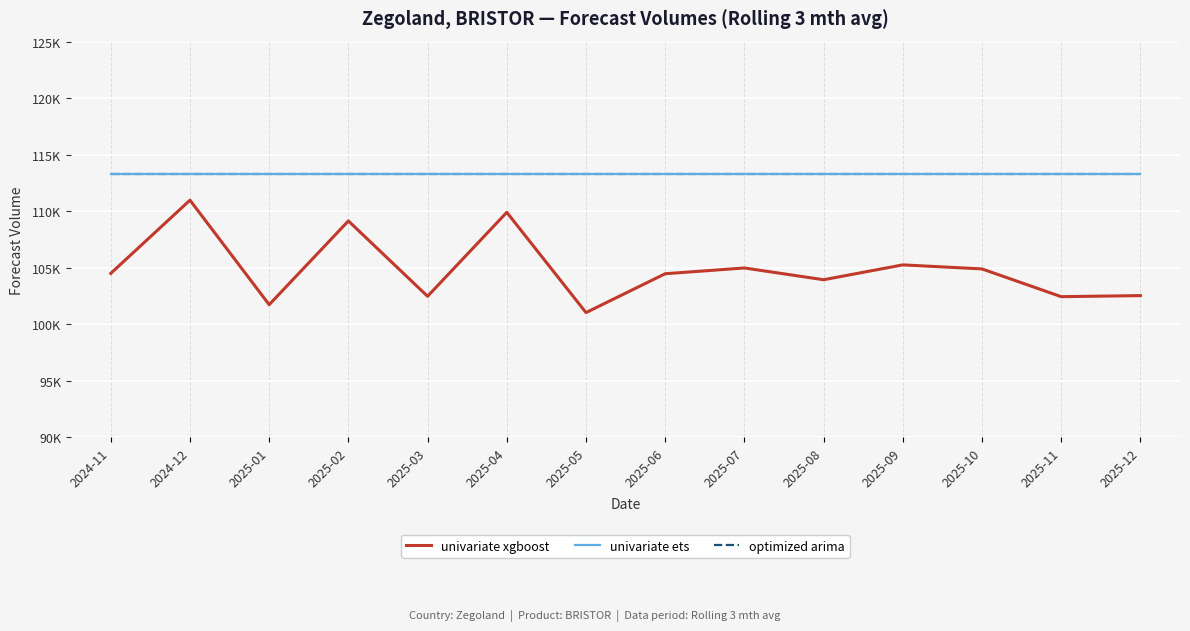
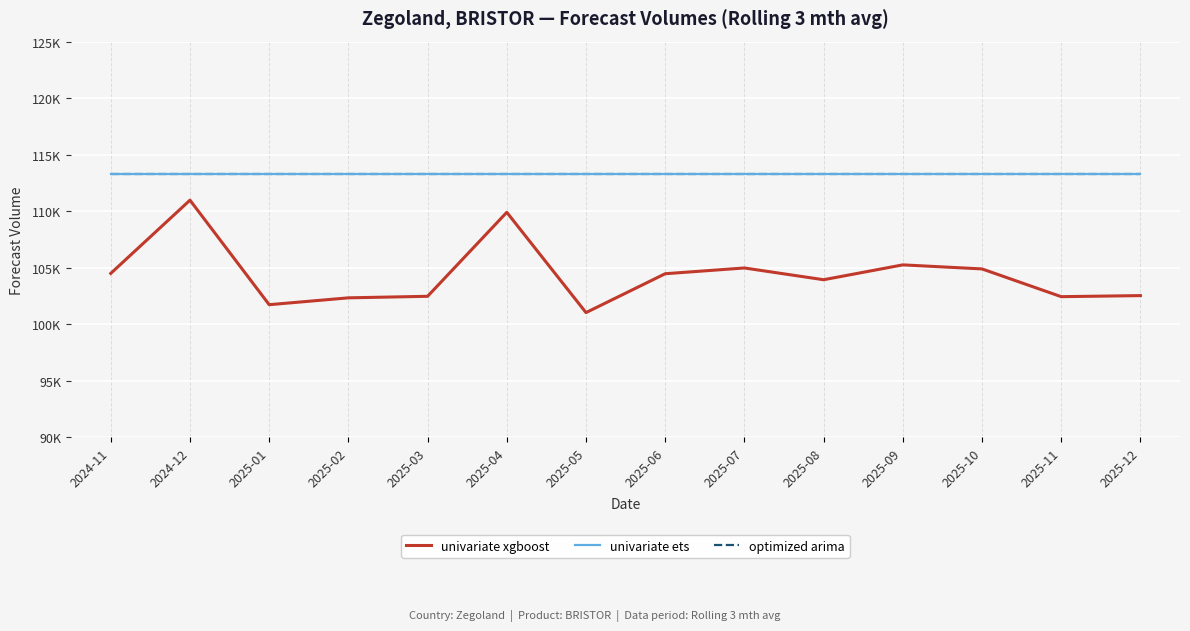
univariate xgboost, 2025-02: 109100 -> 102300
